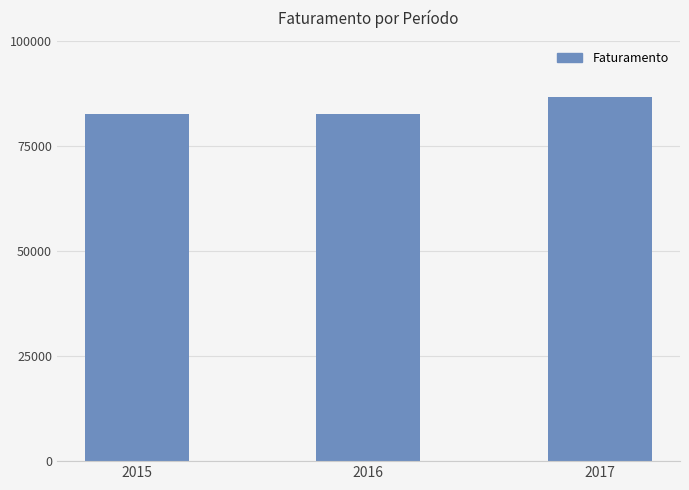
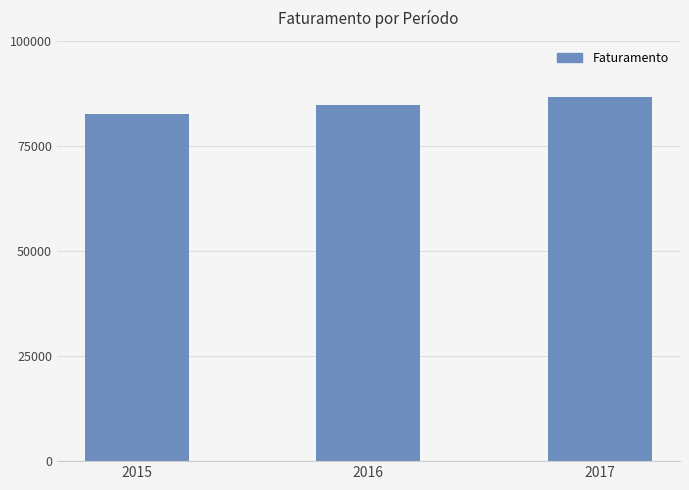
2016: 83000 -> 85000
